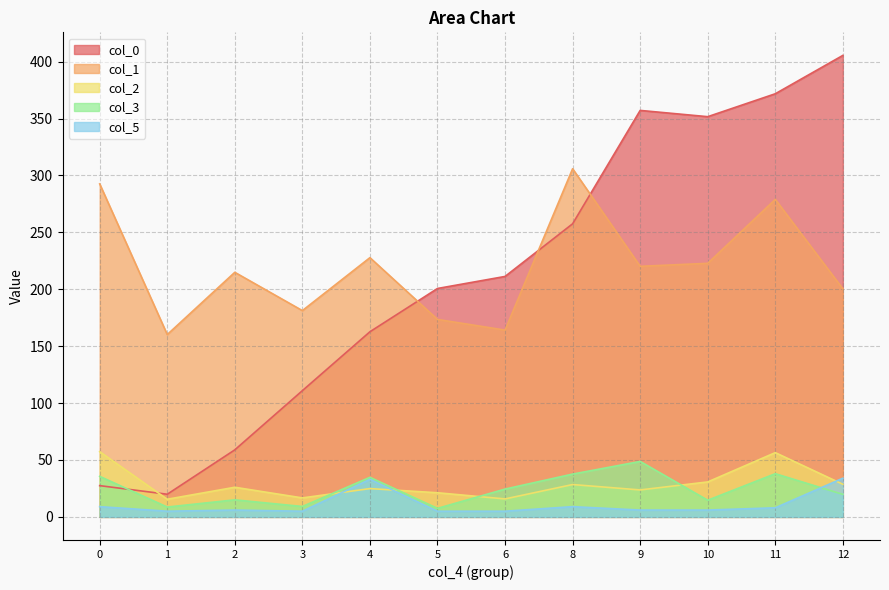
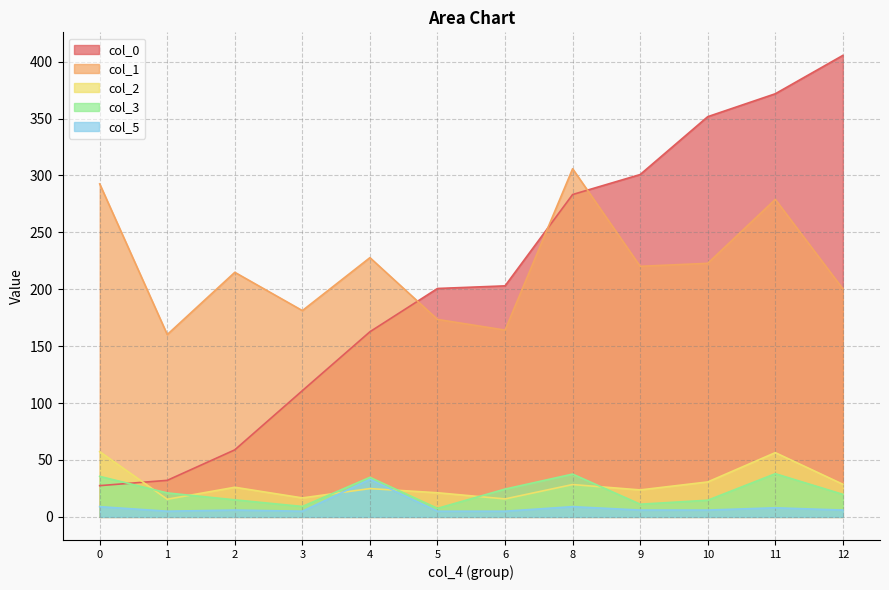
col_0, 1: 20 -> 32
col_3, 1: 9 -> 21
col_0, 6: 211 -> 203
col_0, 8: 258 -> 283
col_0, 9: 357 -> 301
col_3, 9: 49 -> 11
col_5, 12: 34 -> 6
